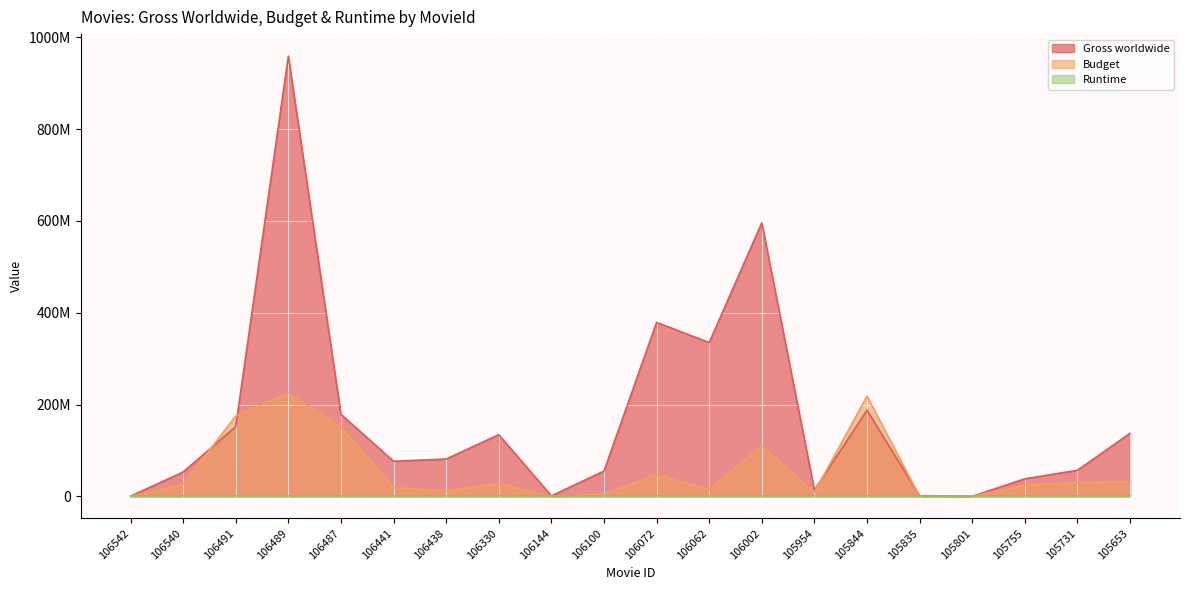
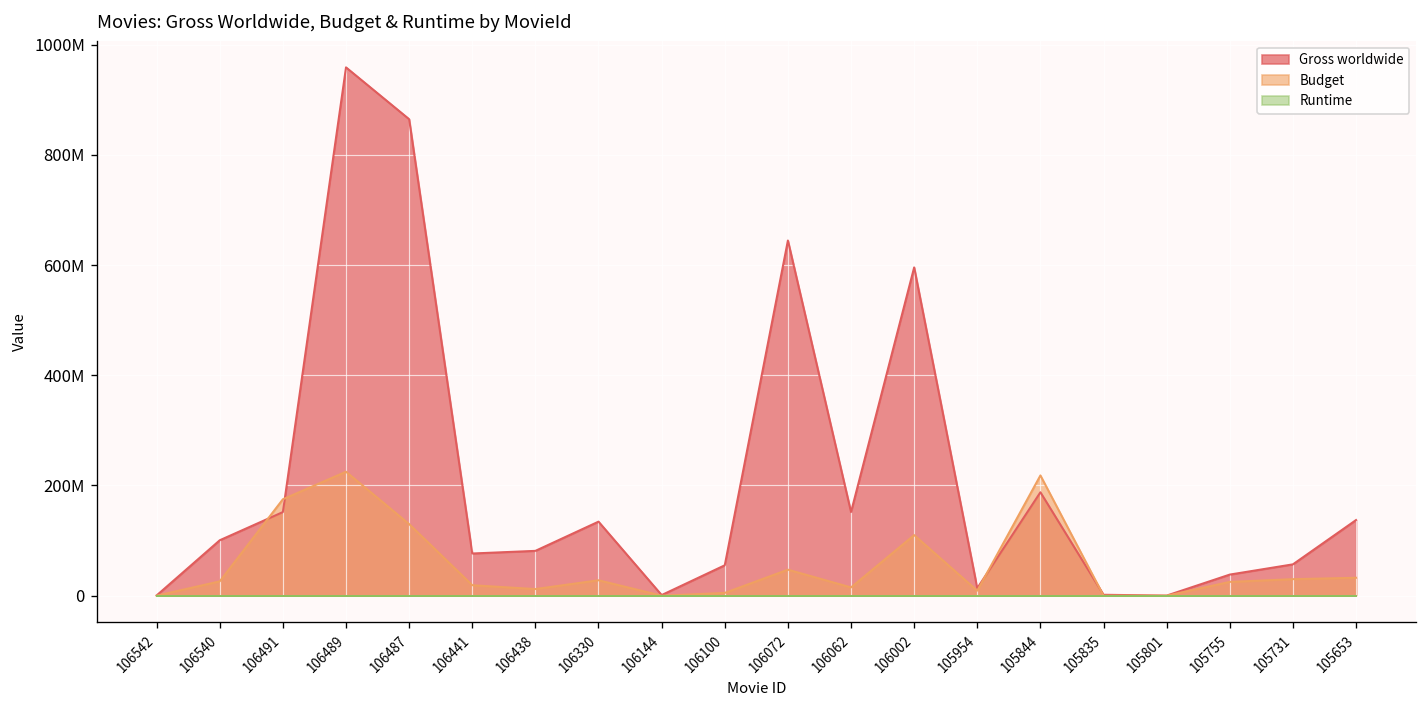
Gross worldwide, 106540: 50000000 -> 100000000
Gross worldwide, 106487: 180000000 -> 870000000
Budget, 106487: 150000000 -> 130000000
Gross worldwide, 106072: 380000000 -> 640000000
Gross worldwide, 106062: 340000000 -> 150000000
